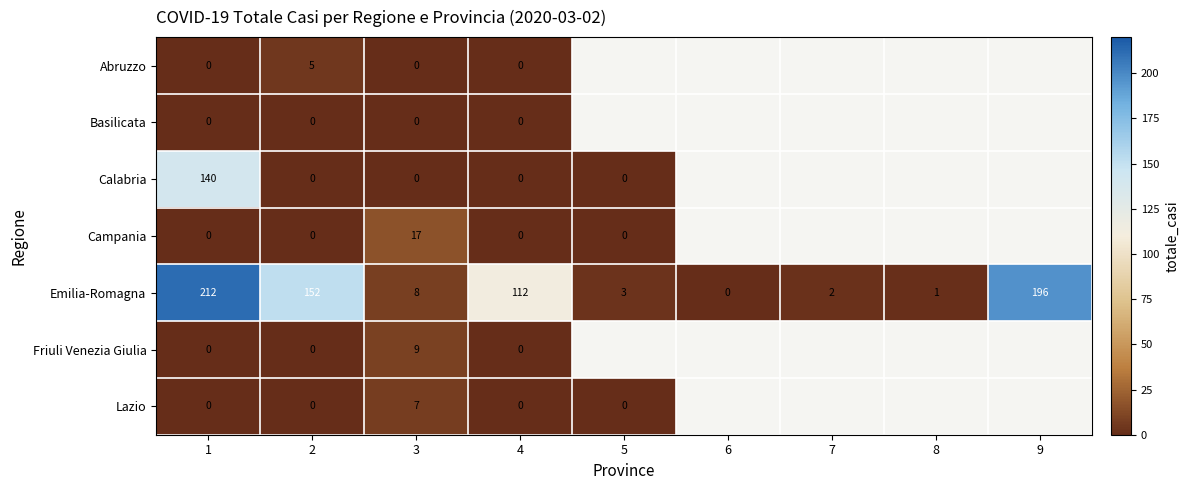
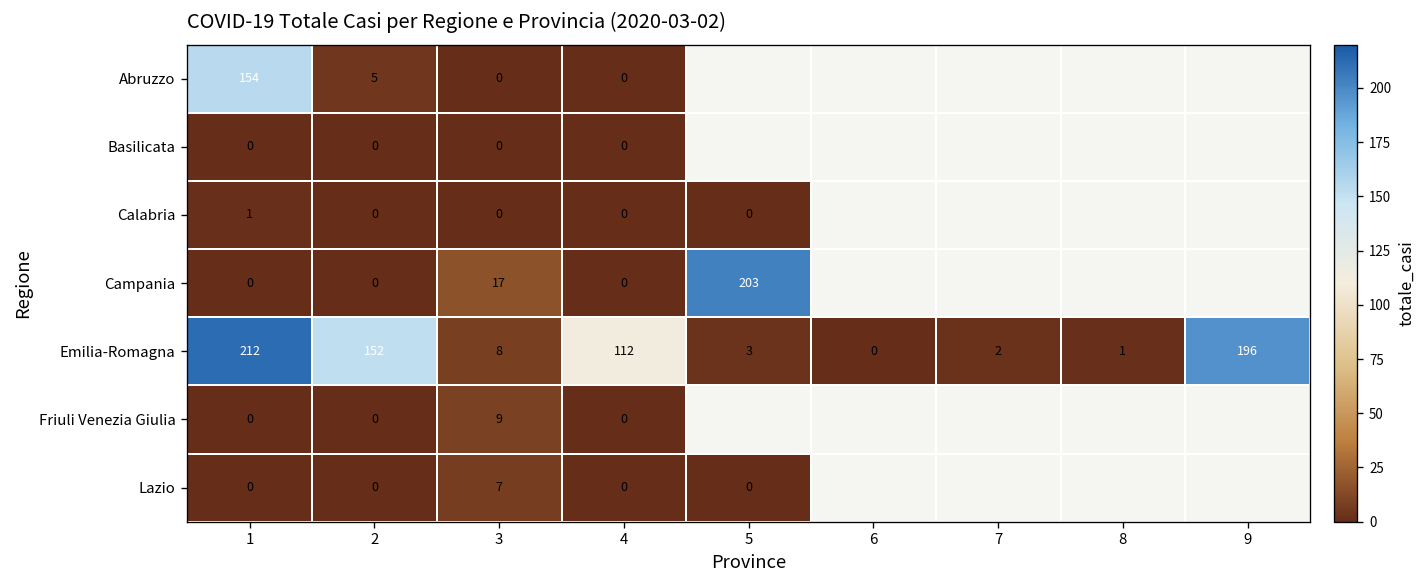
Abruzzo, 1: 0 -> 154
Calabria, 1: 140 -> 1
Campania, 5: 0 -> 203
